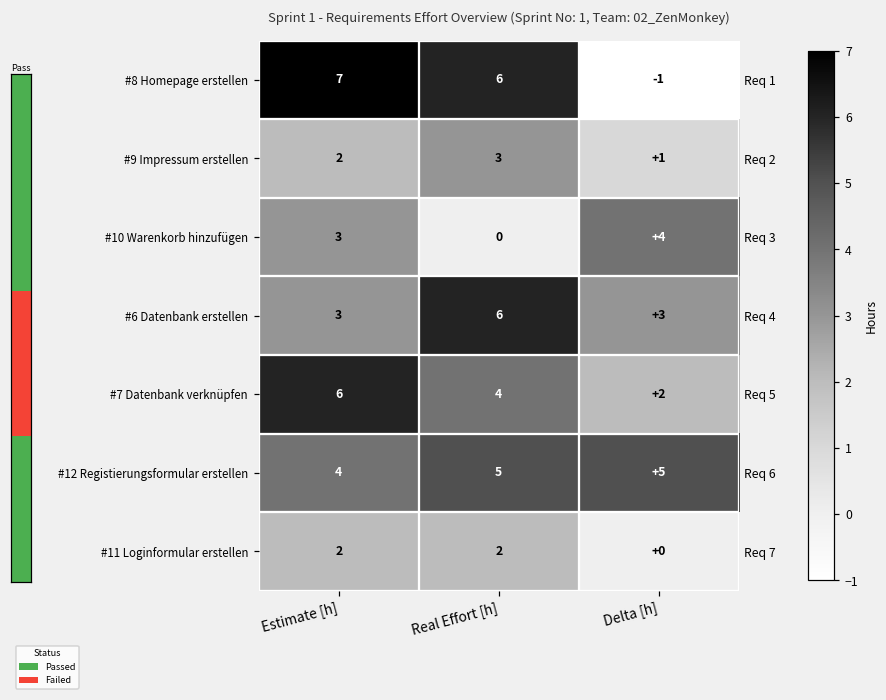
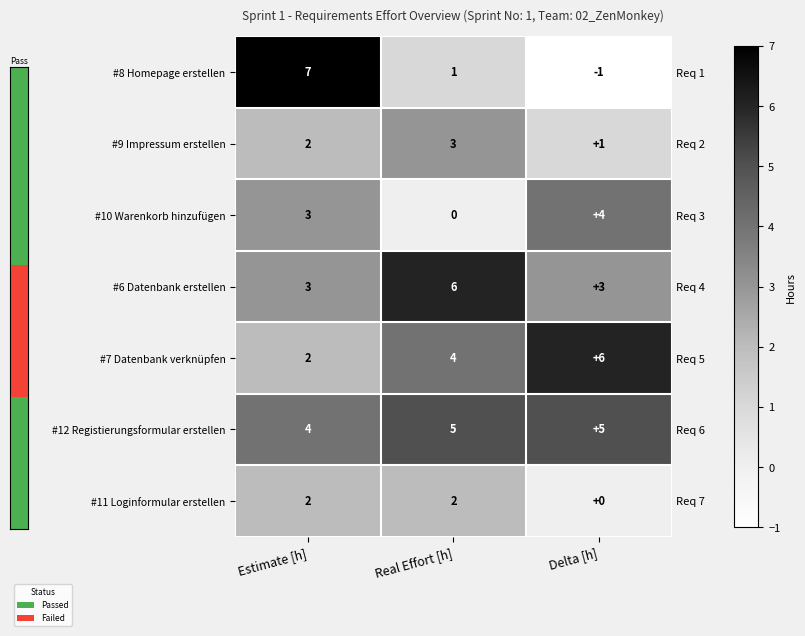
Sprint 1 - Requirements Effort Overview (Sprint No: 1, Team: 02_ZenMonkey), #8 Homepage erstellen, Real Effort [h]: 6 -> 1
Sprint 1 - Requirements Effort Overview (Sprint No: 1, Team: 02_ZenMonkey), #7 Datenbank verknüpfen, Estimate [h]: 6 -> 2
Sprint 1 - Requirements Effort Overview (Sprint No: 1, Team: 02_ZenMonkey), #7 Datenbank verknüpfen, Delta [h]: +2 -> +6
